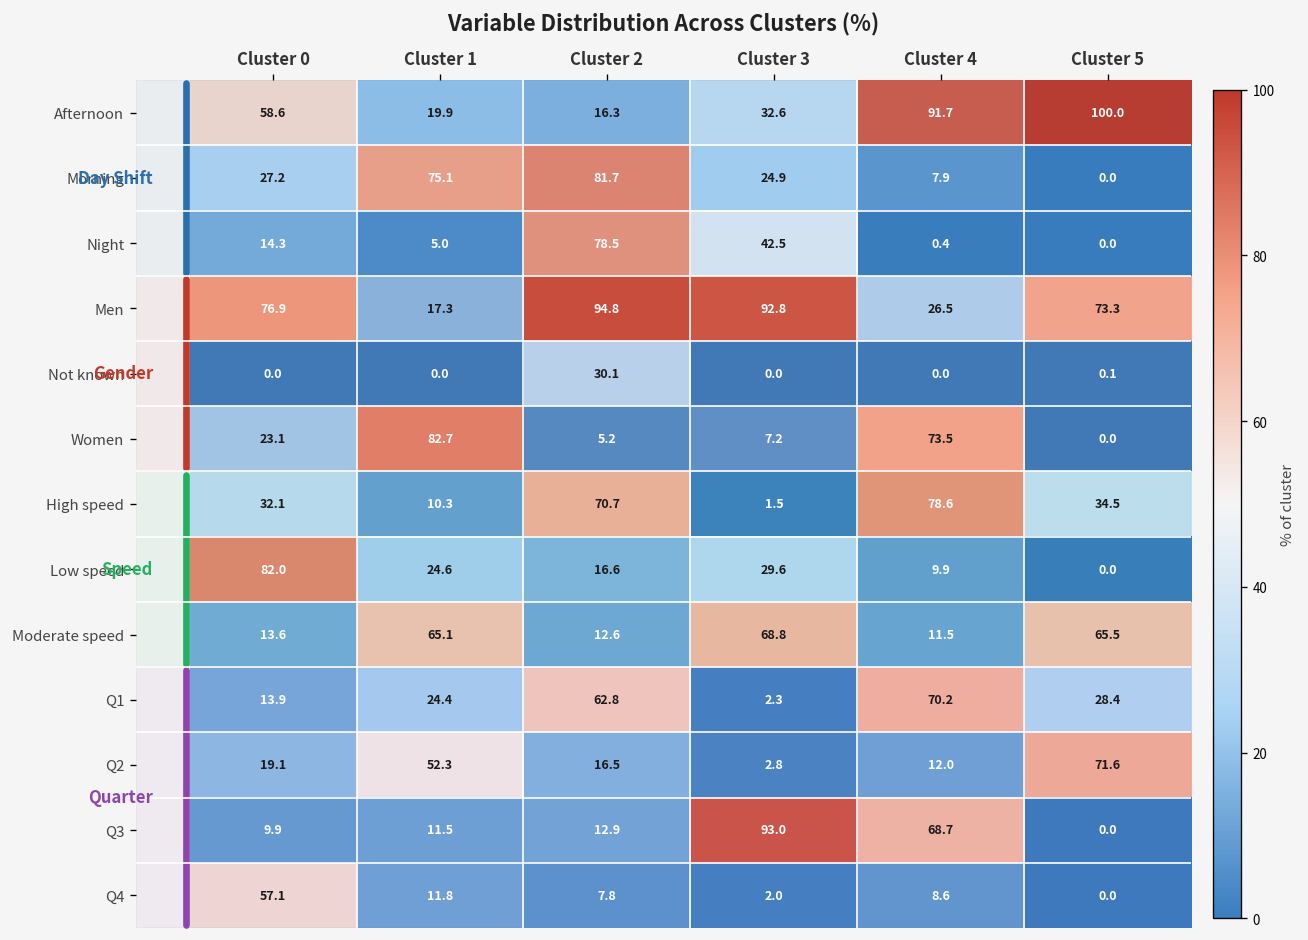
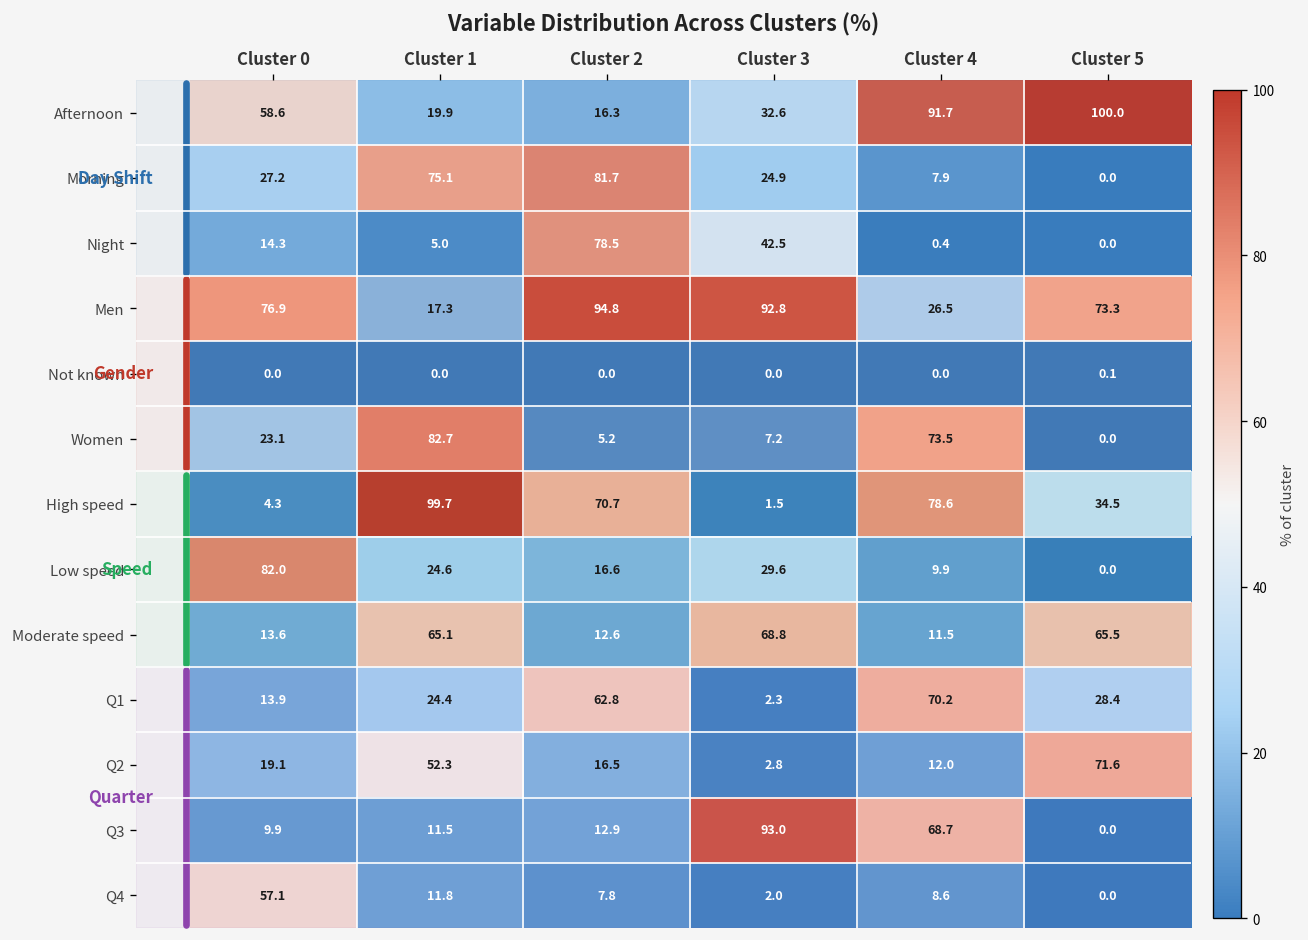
Not known, Cluster 2: 30.1 -> 0.0
High speed, Cluster 0: 32.1 -> 4.3
High speed, Cluster 1: 10.3 -> 99.7
